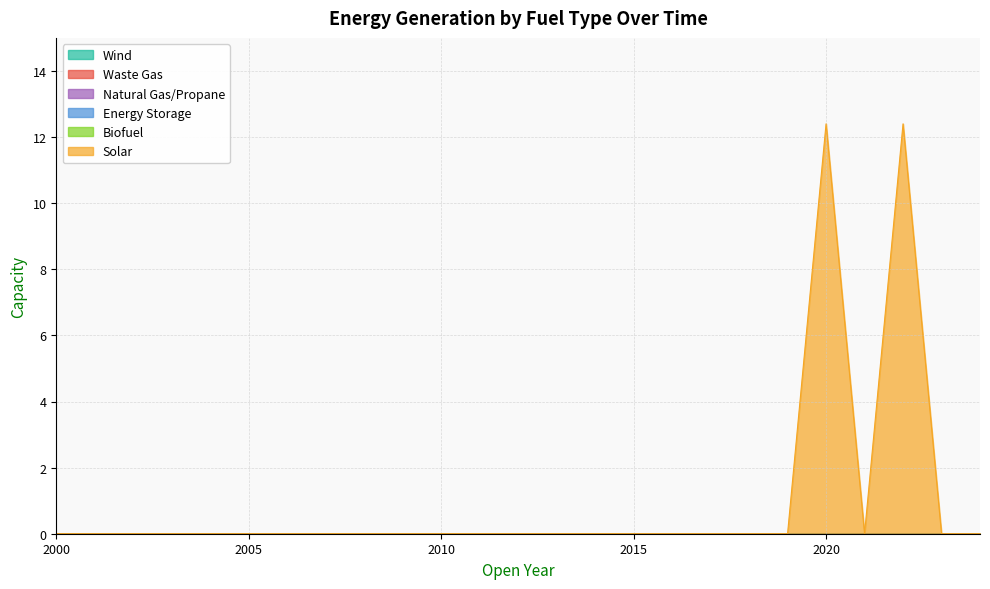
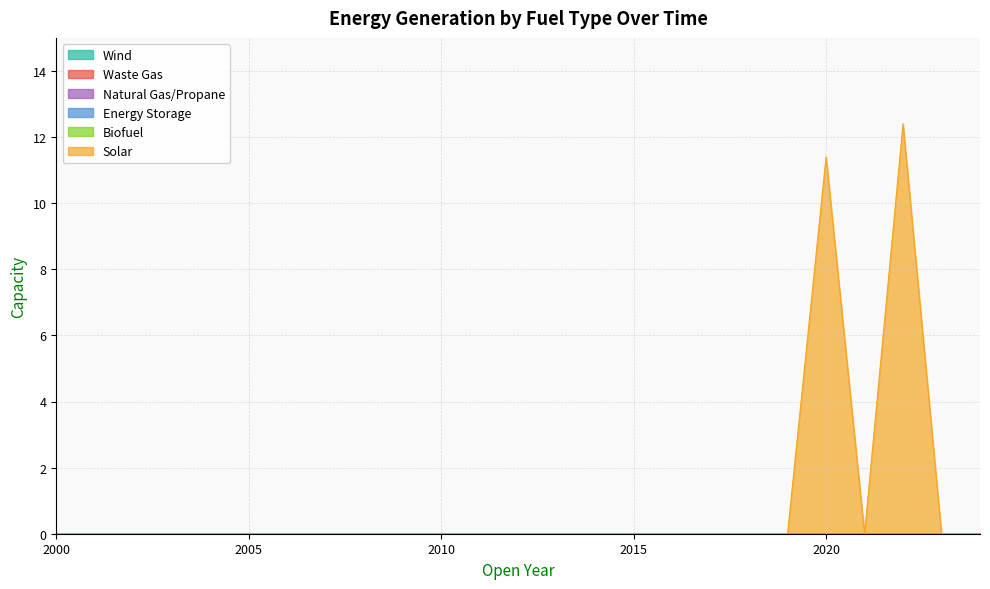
Solar, 2020: 12.4 -> 11.4
